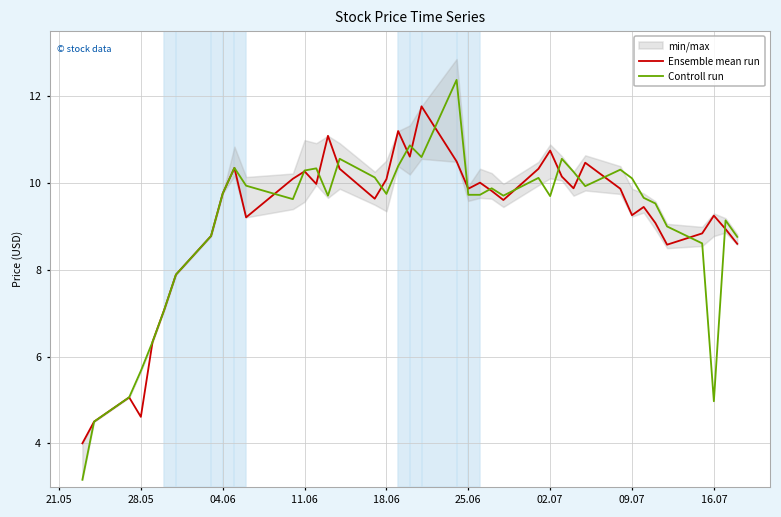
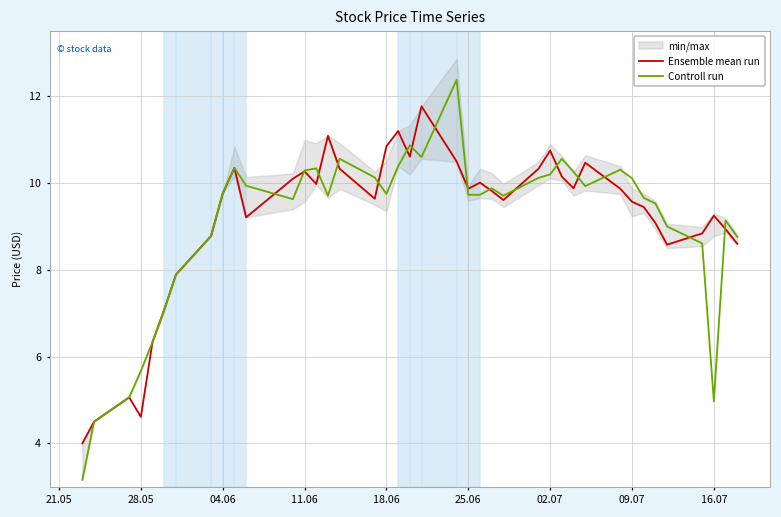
Ensemble mean run, 18.06: 10.1 -> 10.9
Controll run, 02.07: 9.7 -> 10.2
Ensemble mean run, 09.07: 9.3 -> 9.6
